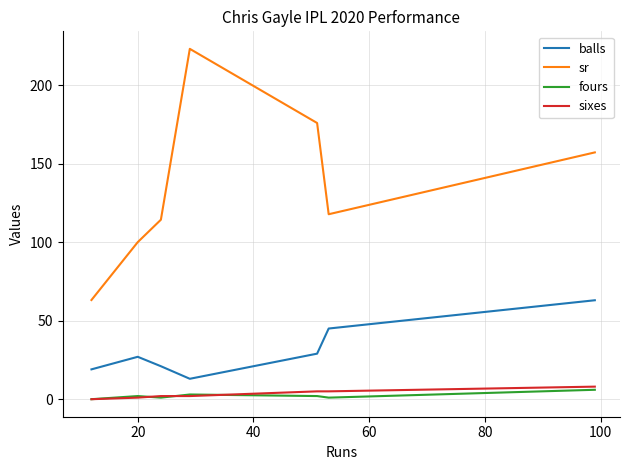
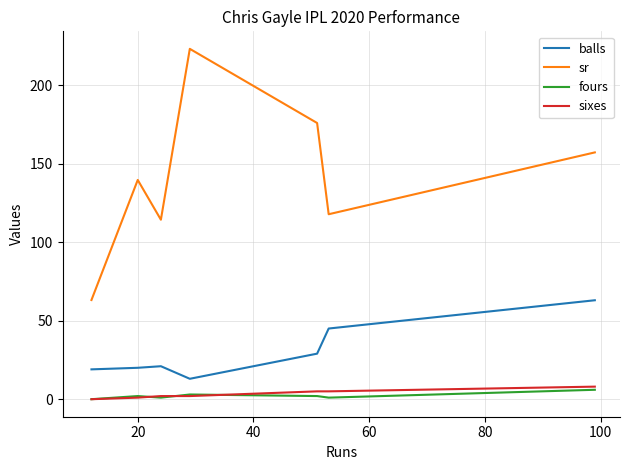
balls, 20: 27 -> 20
sr, 20: 100 -> 140
